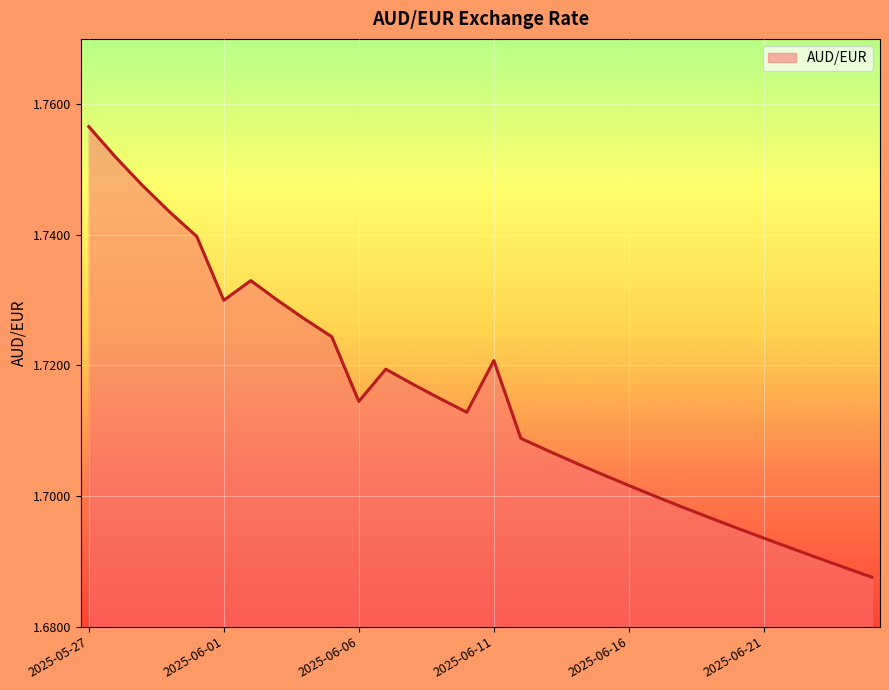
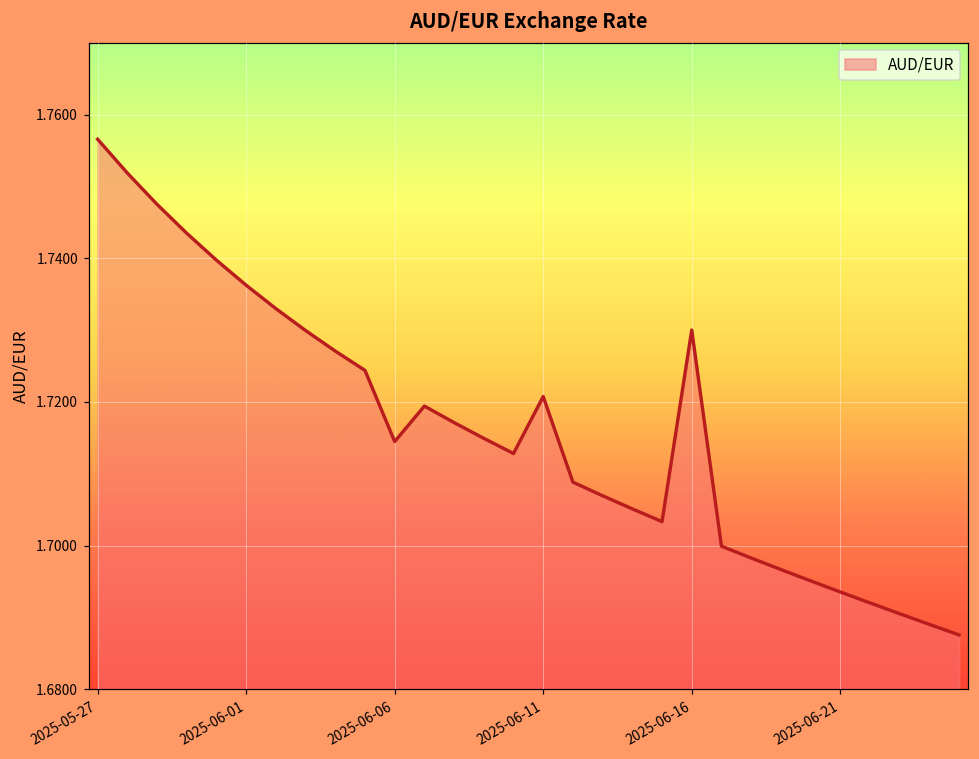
2025-06-01: 1.730 -> 1.736
2025-06-16: 1.702 -> 1.730
